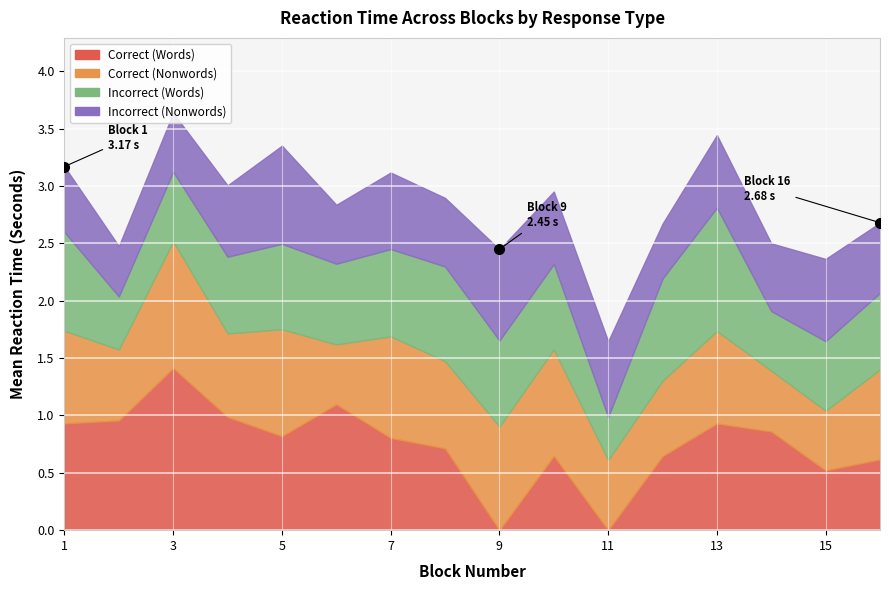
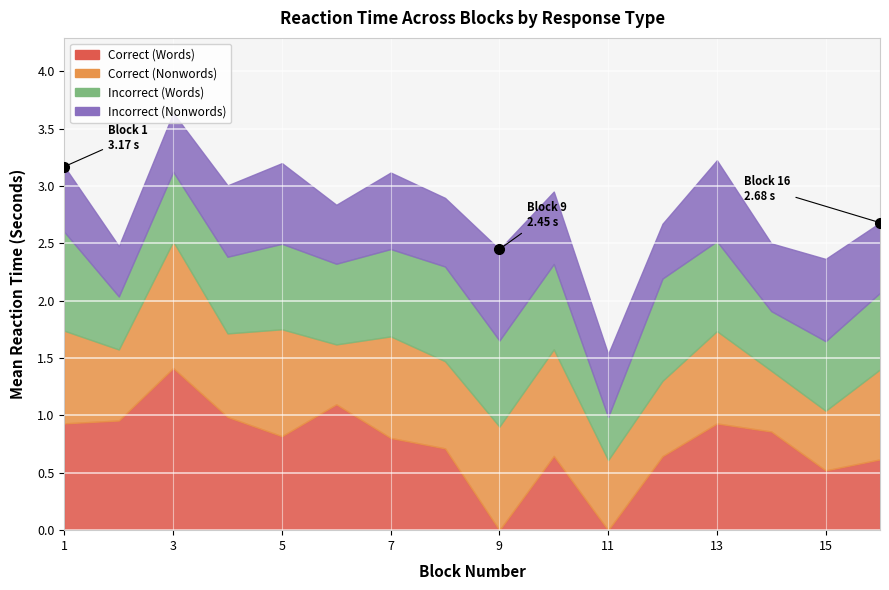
Incorrect (Nonwords), 5: 0.86 -> 0.70
Incorrect (Nonwords), 11: 0.66 -> 0.55
Incorrect (Words), 13: 1.08 -> 0.78
Incorrect (Nonwords), 13: 0.63 -> 0.71
